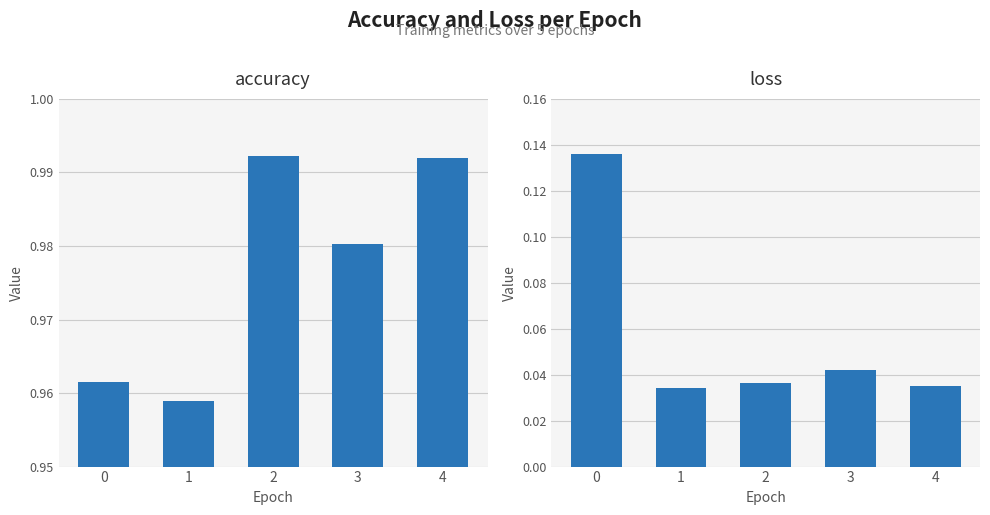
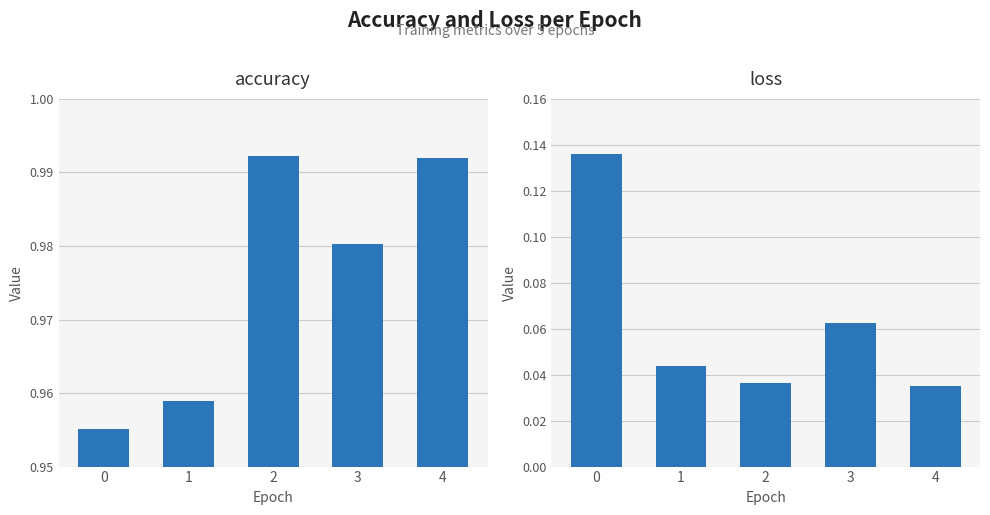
accuracy, 0: 0.962 -> 0.955
loss, 1: 0.034 -> 0.044
loss, 3: 0.042 -> 0.062
